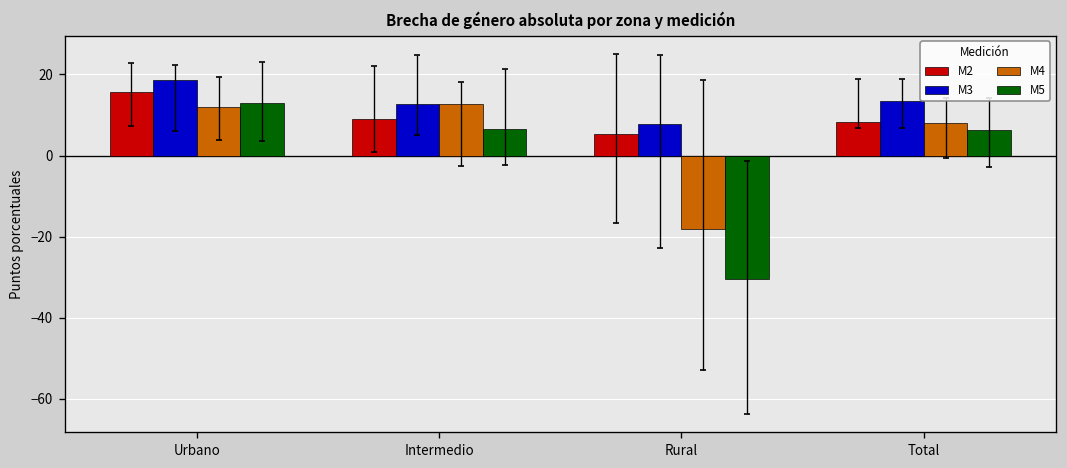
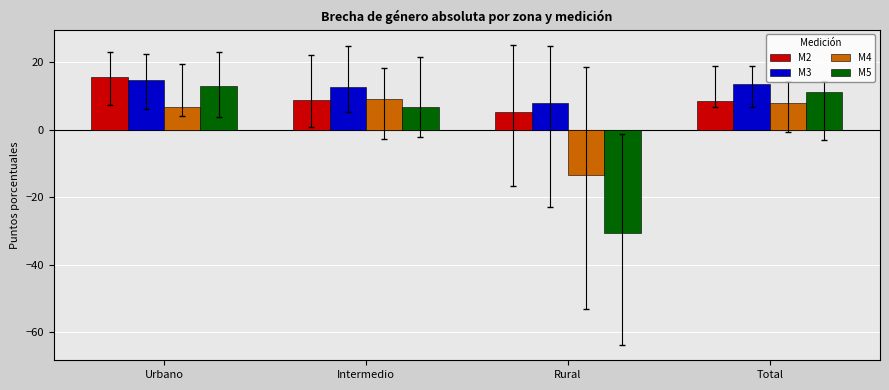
M3, Urbano: 19 -> 15
M4, Urbano: 12 -> 7
M4, Intermedio: 13 -> 9
M4, Rural: -18 -> -13
M5, Total: 6 -> 11
